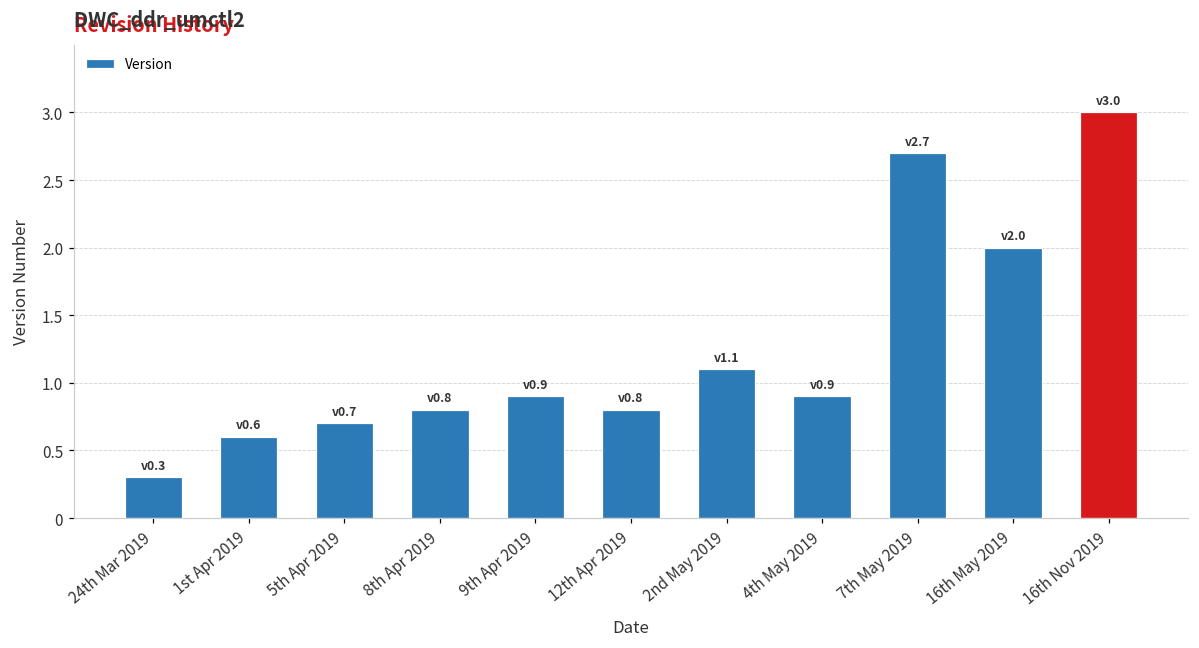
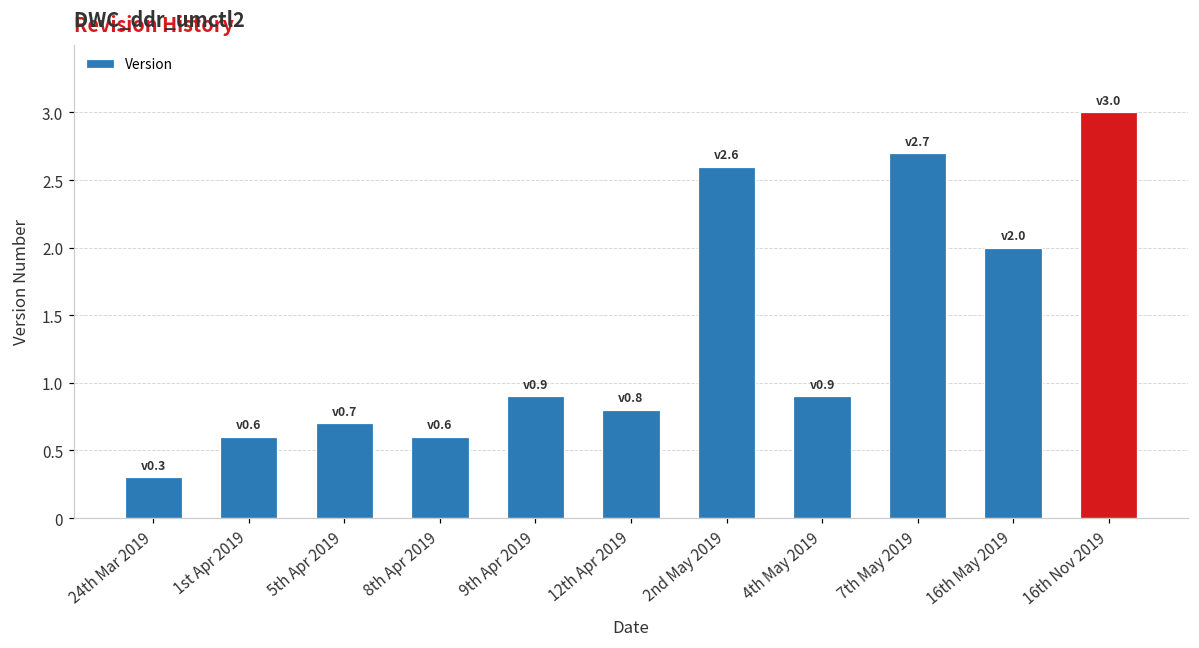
8th Apr 2019: 0.8 -> 0.6
2nd May 2019: 1.1 -> 2.6
